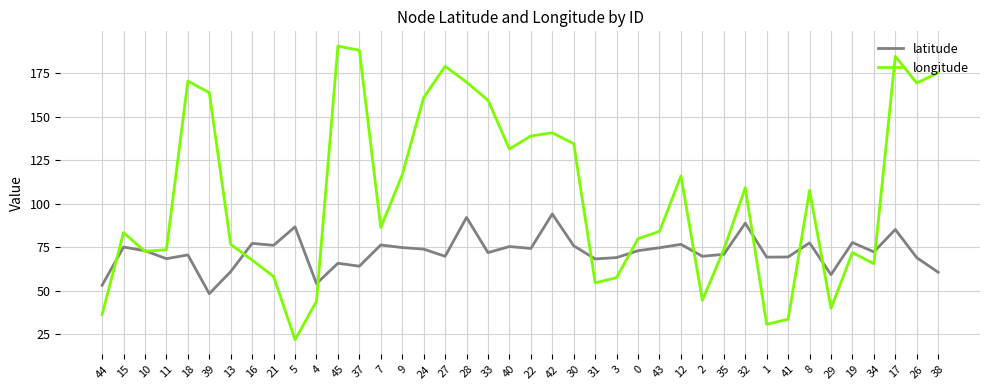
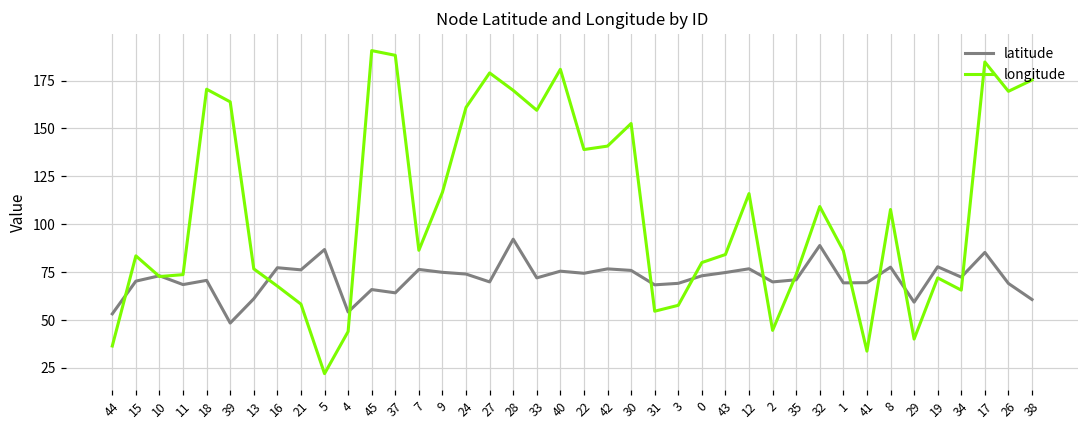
latitude, 15: 75 -> 70
longitude, 40: 132 -> 181
latitude, 42: 94 -> 77
longitude, 30: 135 -> 153
longitude, 1: 31 -> 86
